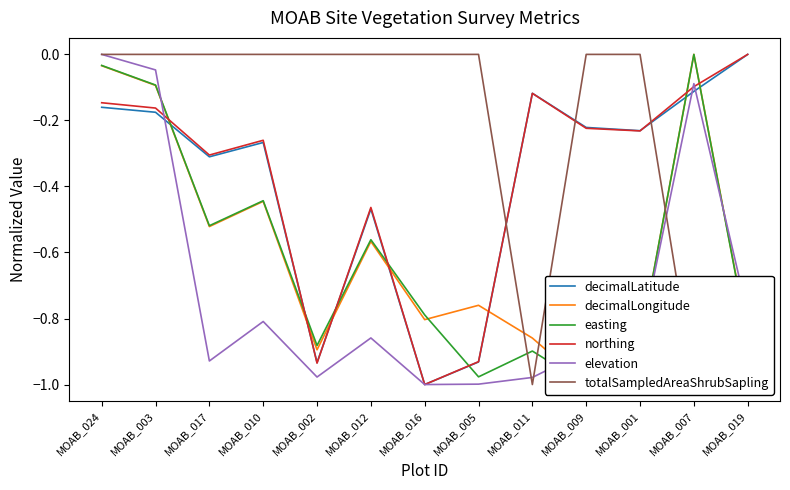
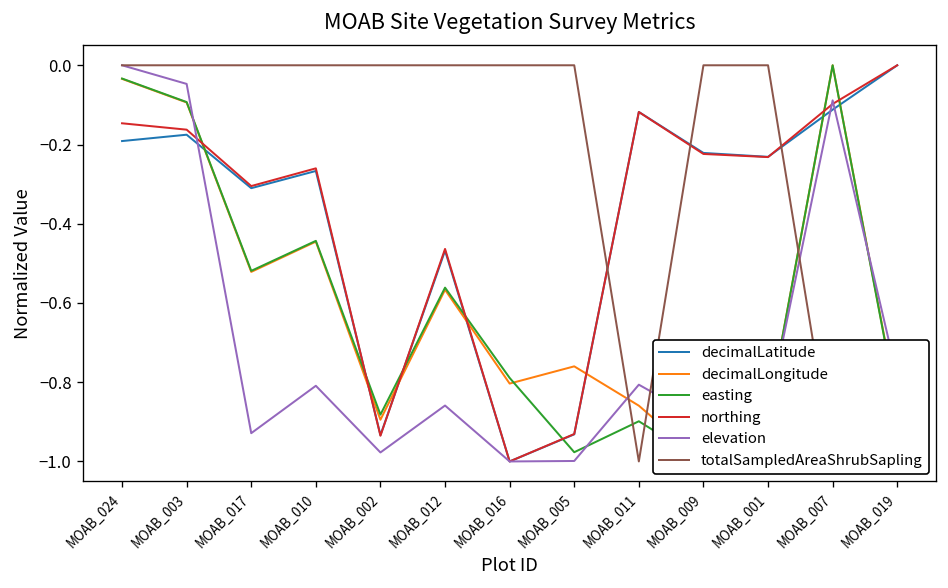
decimalLatitude, MOAB_024: -0.16 -> -0.19
elevation, MOAB_011: -0.98 -> -0.81
